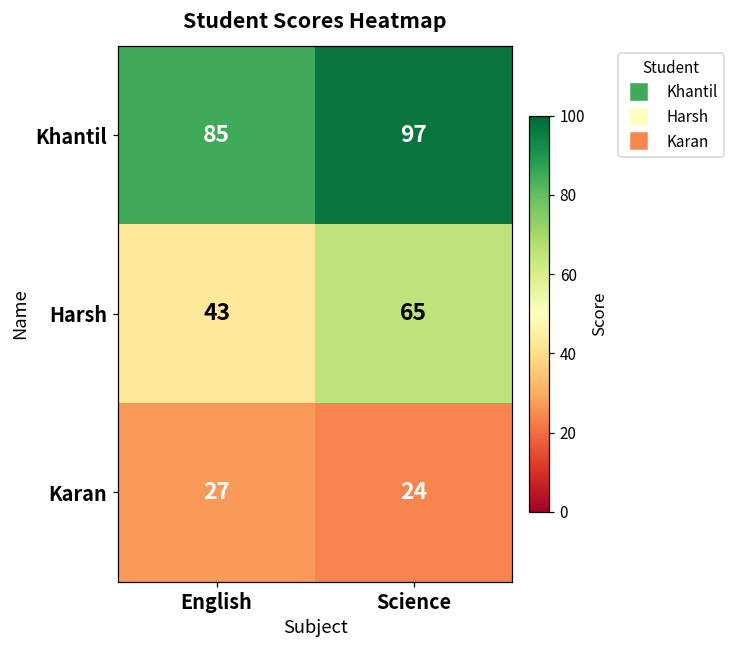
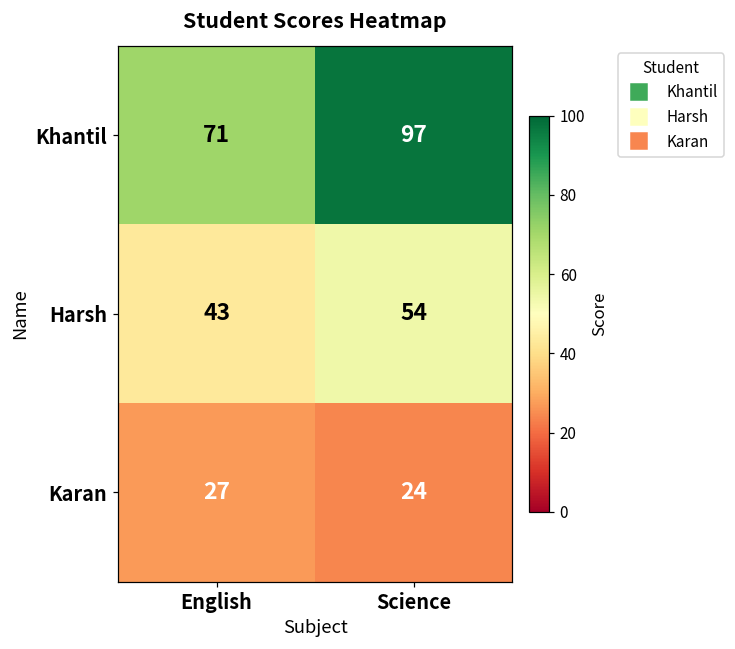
Khantil, English: 85 -> 71
Harsh, Science: 65 -> 54
